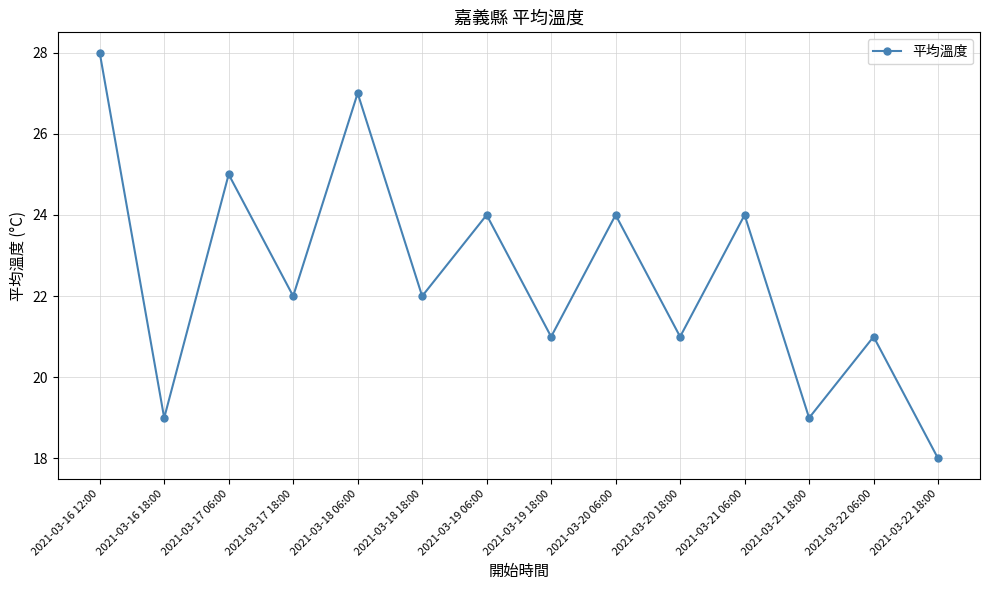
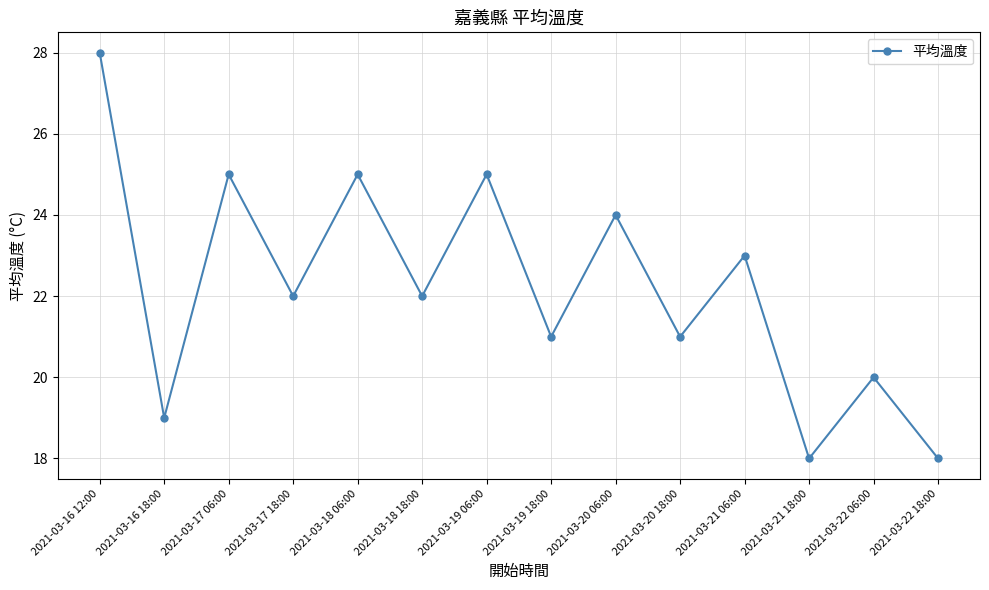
2021-03-18 06:00: 27 -> 25
2021-03-19 06:00: 24 -> 25
2021-03-21 06:00: 24 -> 23
2021-03-21 18:00: 19 -> 18
2021-03-22 06:00: 21 -> 20
